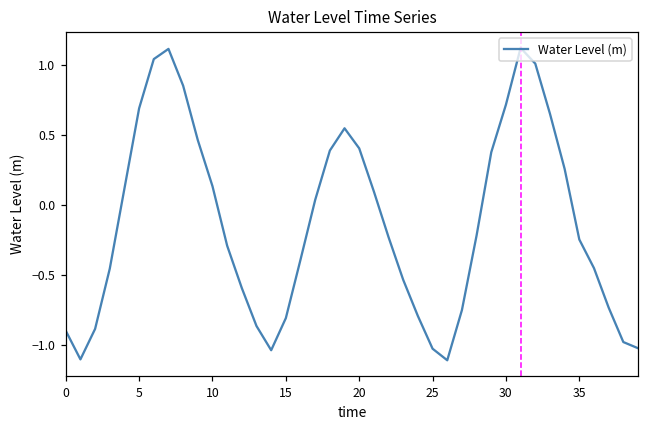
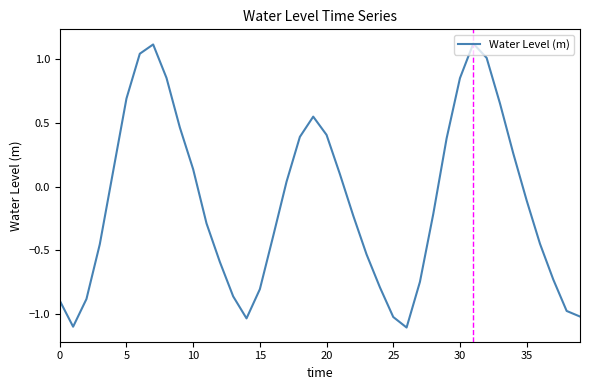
30: 0.72 -> 0.85
35: -0.24 -> -0.11
